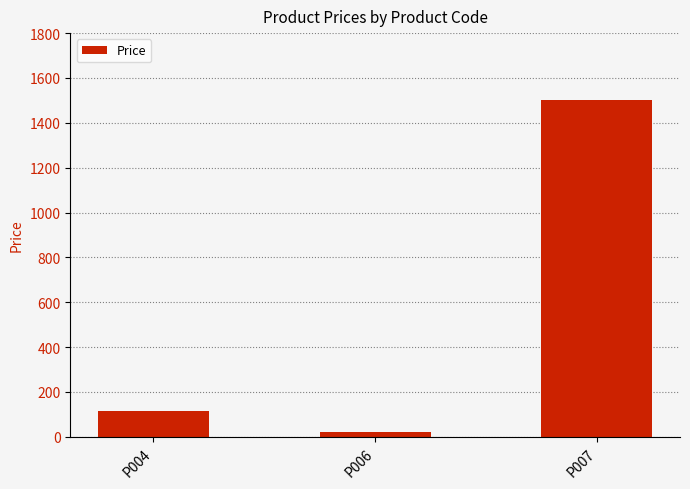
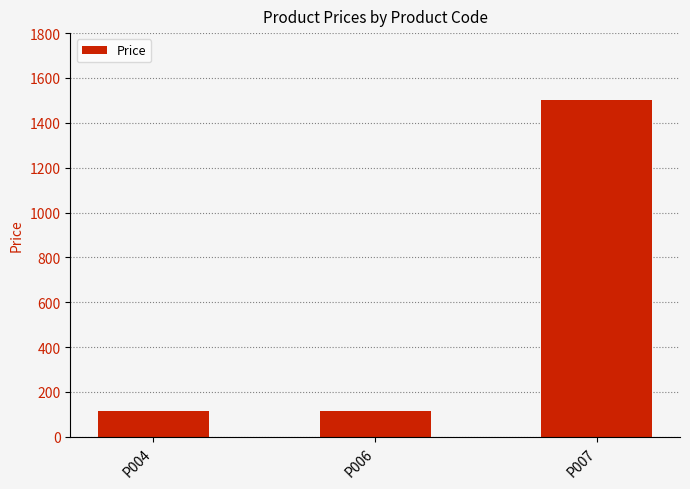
P006: 20 -> 110
